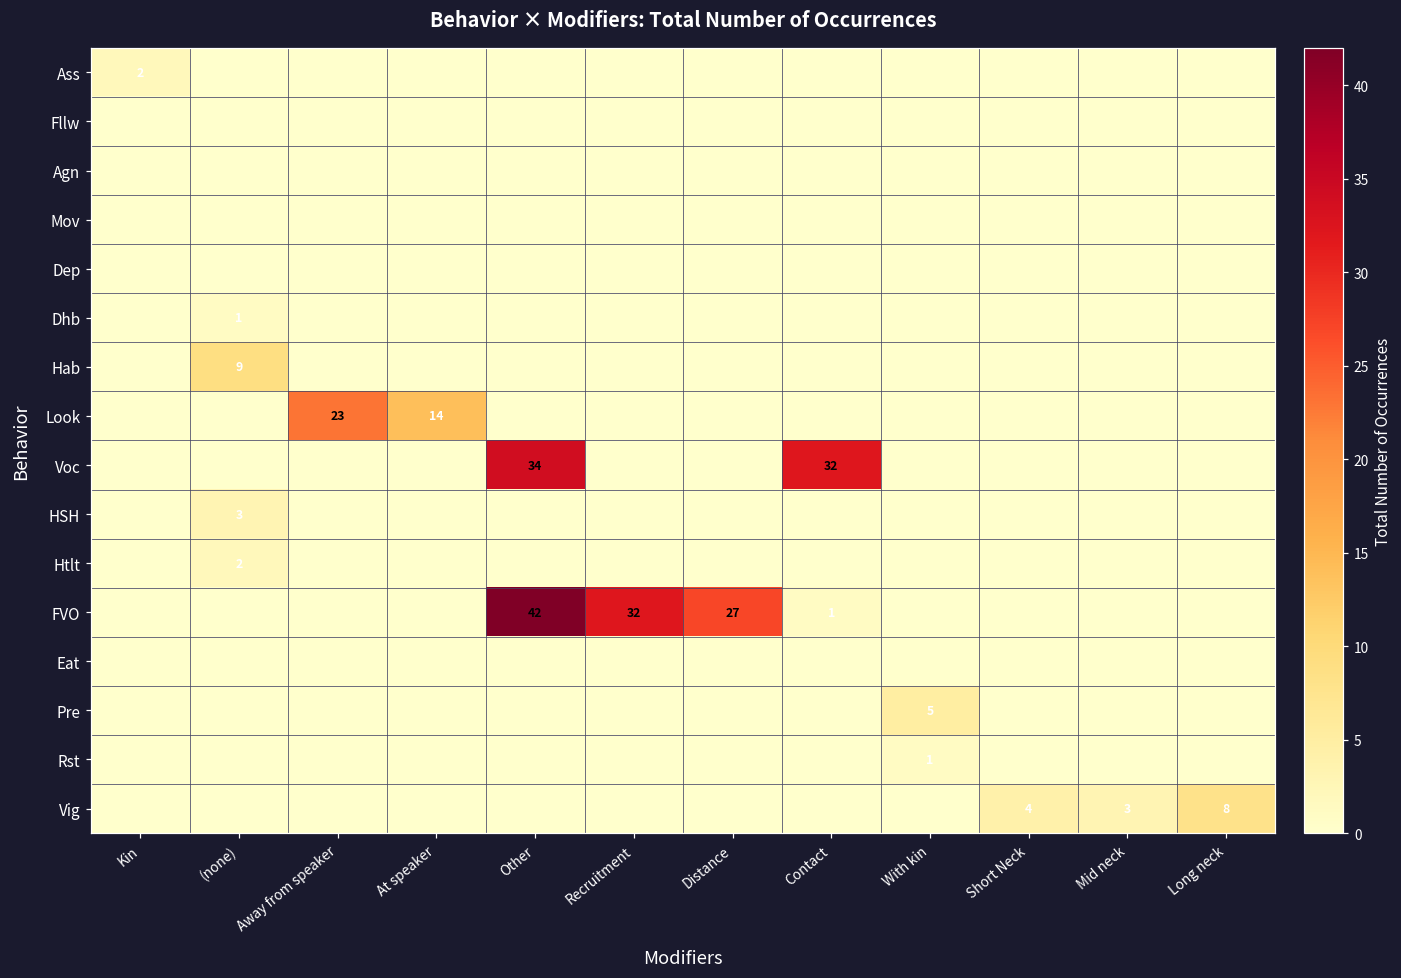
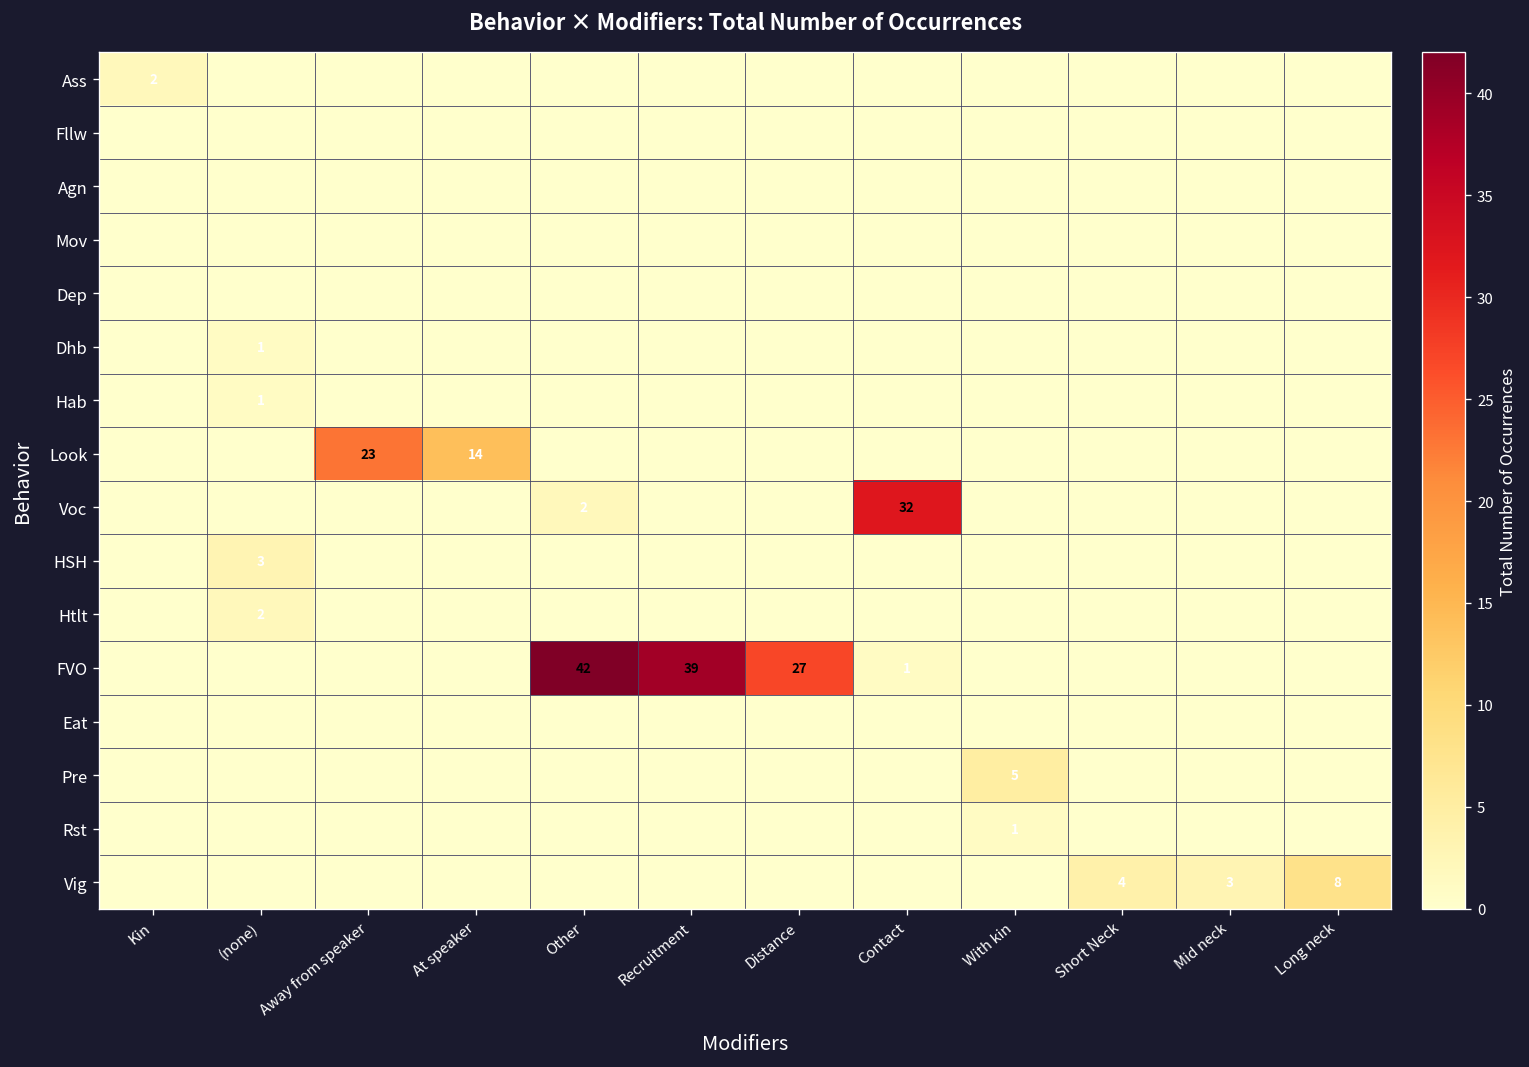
Hab, (none): 9 -> 1
Voc, Other: 34 -> 2
FVO, Recruitment: 32 -> 39
